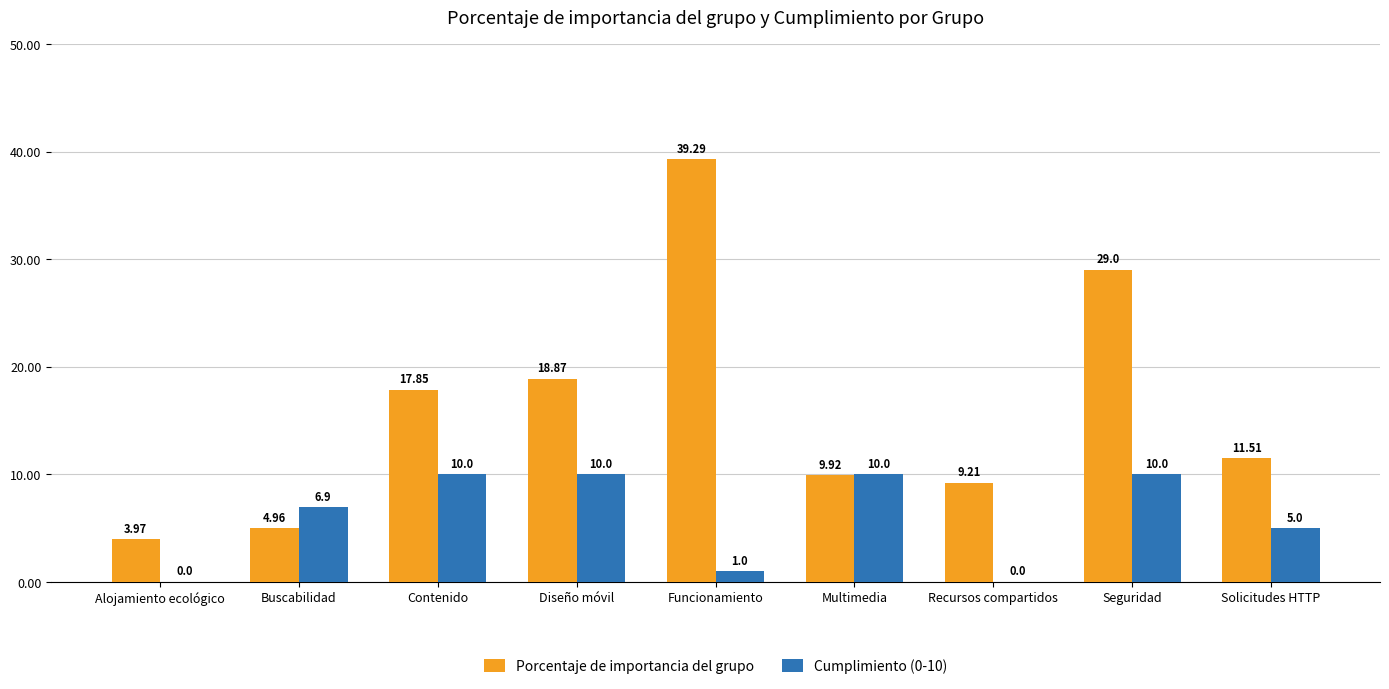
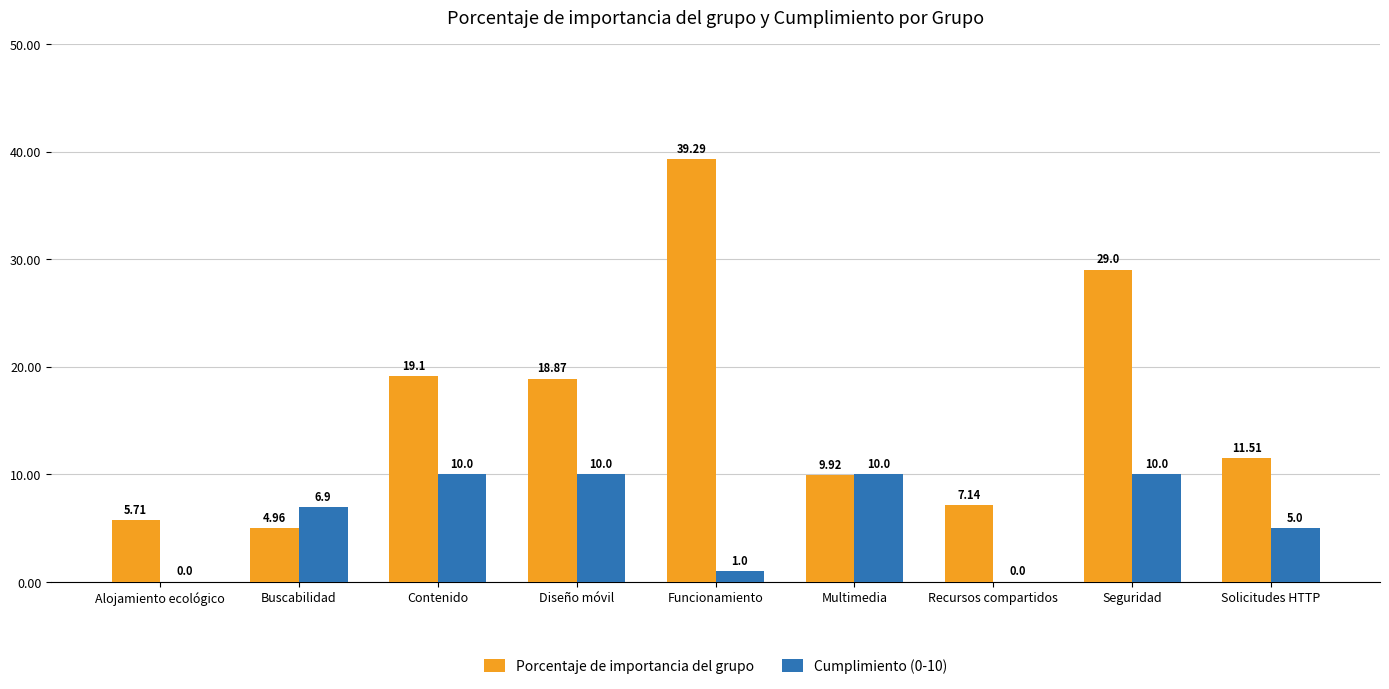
Porcentaje de importancia del grupo, Alojamiento ecológico: 3.97 -> 5.71
Porcentaje de importancia del grupo, Contenido: 17.85 -> 19.1
Porcentaje de importancia del grupo, Recursos compartidos: 9.21 -> 7.14
